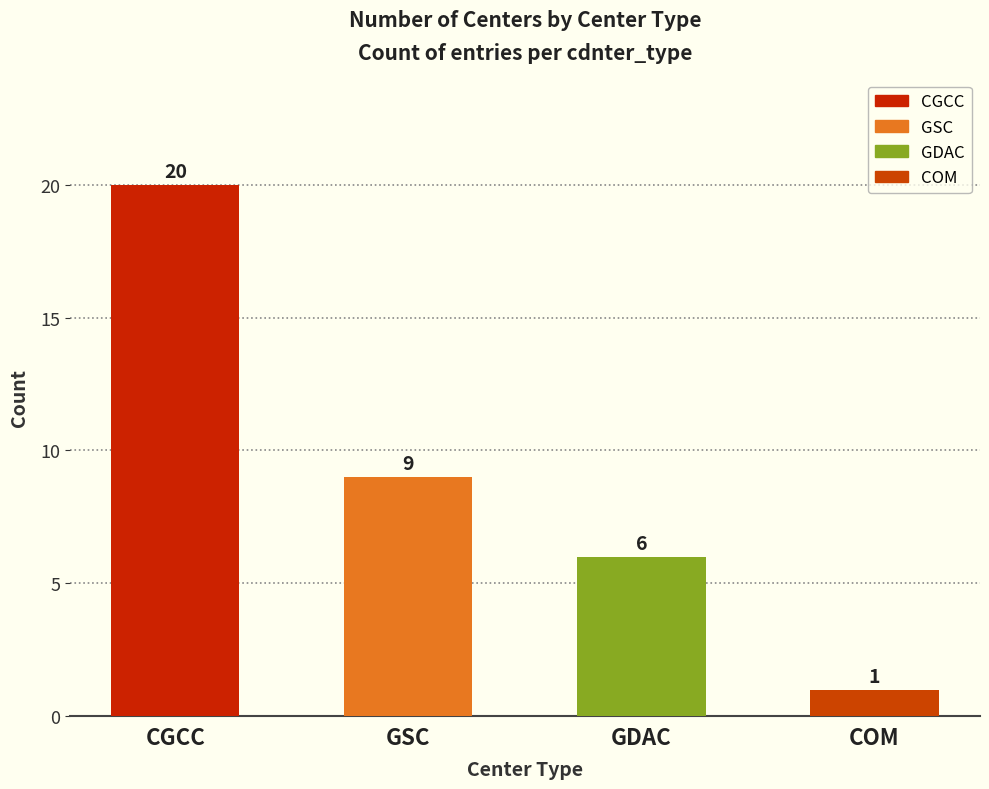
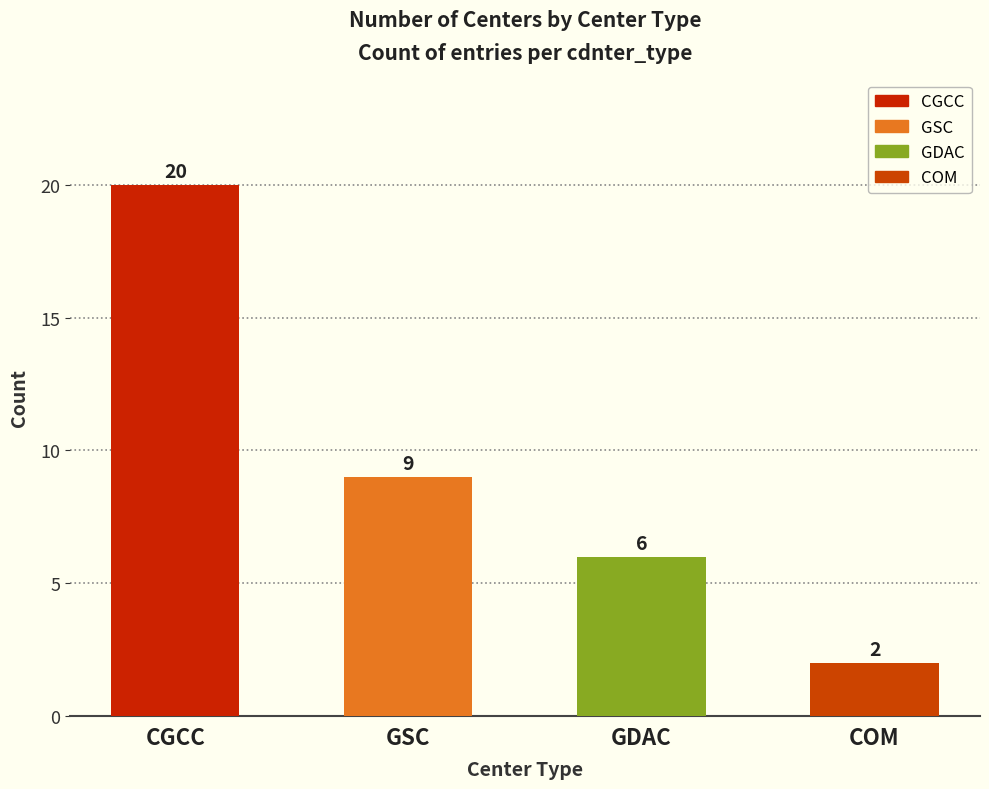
COM: 1 -> 2
